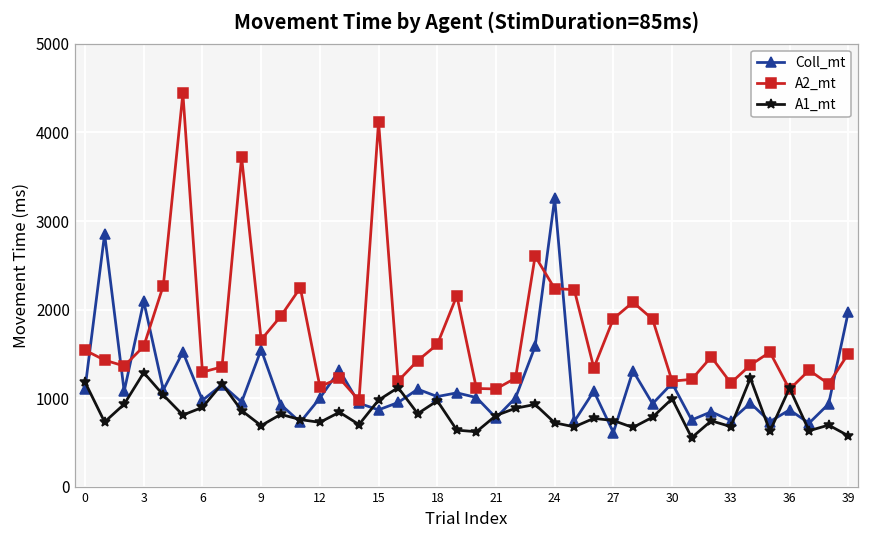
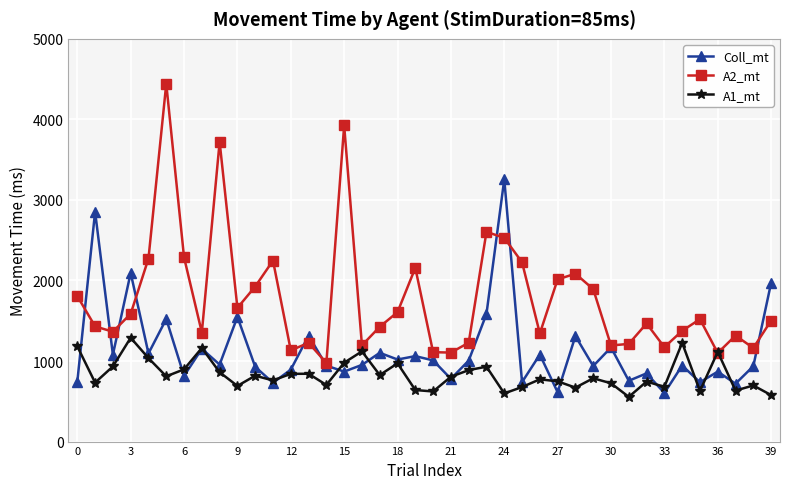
Coll_mt, 0: 1100 -> 700
A2_mt, 0: 1500 -> 1800
Coll_mt, 6: 1000 -> 800
A2_mt, 6: 1300 -> 2300
Coll_mt, 12: 1000 -> 900
A1_mt, 12: 700 -> 800
A2_mt, 15: 4100 -> 3900
A2_mt, 24: 2200 -> 2500
A1_mt, 24: 700 -> 600
A2_mt, 27: 1900 -> 2000
A1_mt, 30: 1000 -> 700
Coll_mt, 33: 700 -> 600
